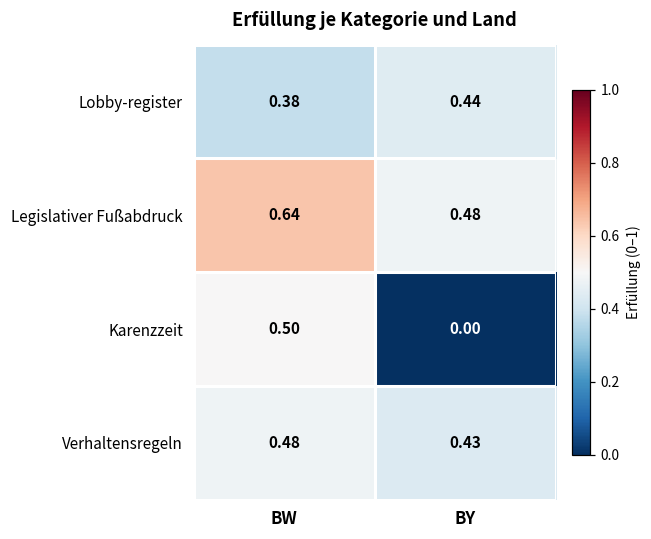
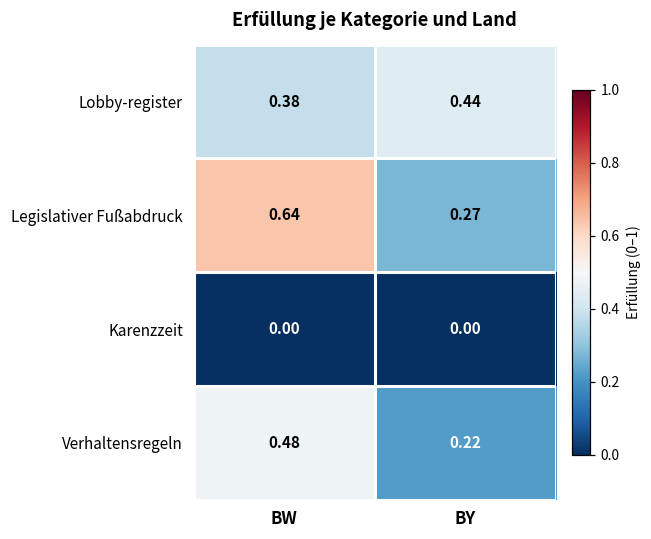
Legislativer Fußabdruck, BY: 0.48 -> 0.27
Karenzzeit, BW: 0.50 -> 0.00
Verhaltensregeln, BY: 0.43 -> 0.22
